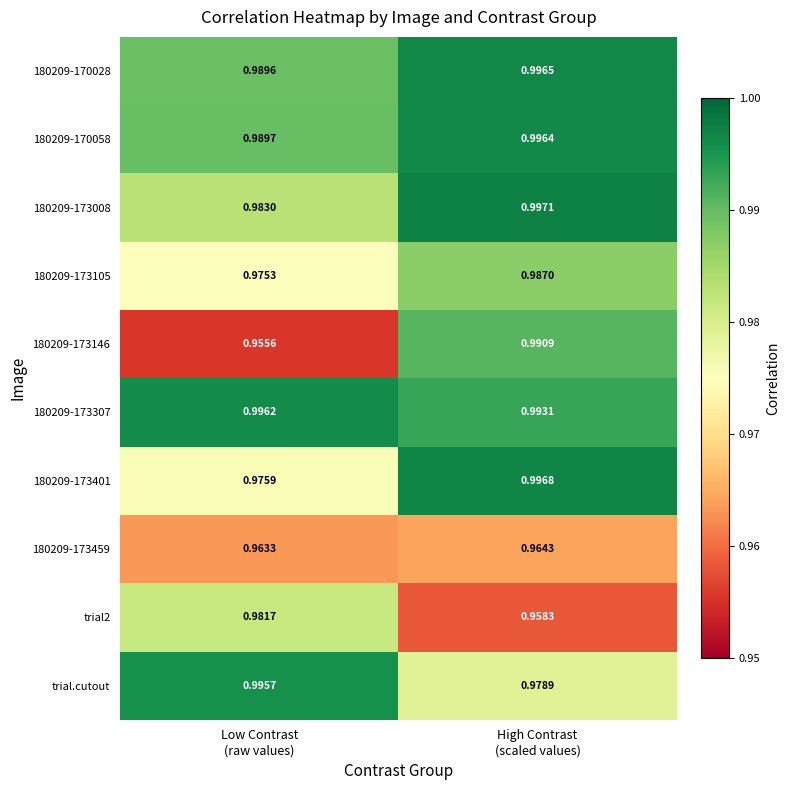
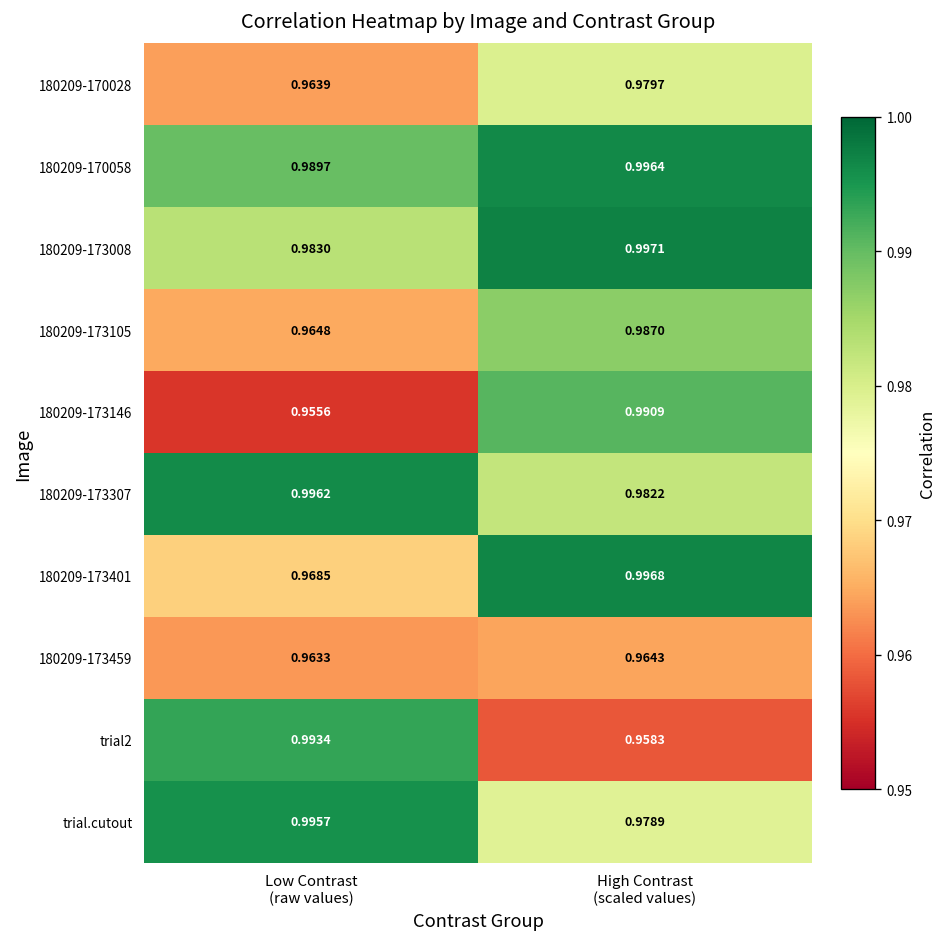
180209-170028, Low Contrast (raw values): 0.9896 -> 0.9639
180209-170028, High Contrast (scaled values): 0.9965 -> 0.9797
180209-173105, Low Contrast (raw values): 0.9753 -> 0.9648
180209-173307, High Contrast (scaled values): 0.9931 -> 0.9822
180209-173401, Low Contrast (raw values): 0.9759 -> 0.9685
trial2, Low Contrast (raw values): 0.9817 -> 0.9934
